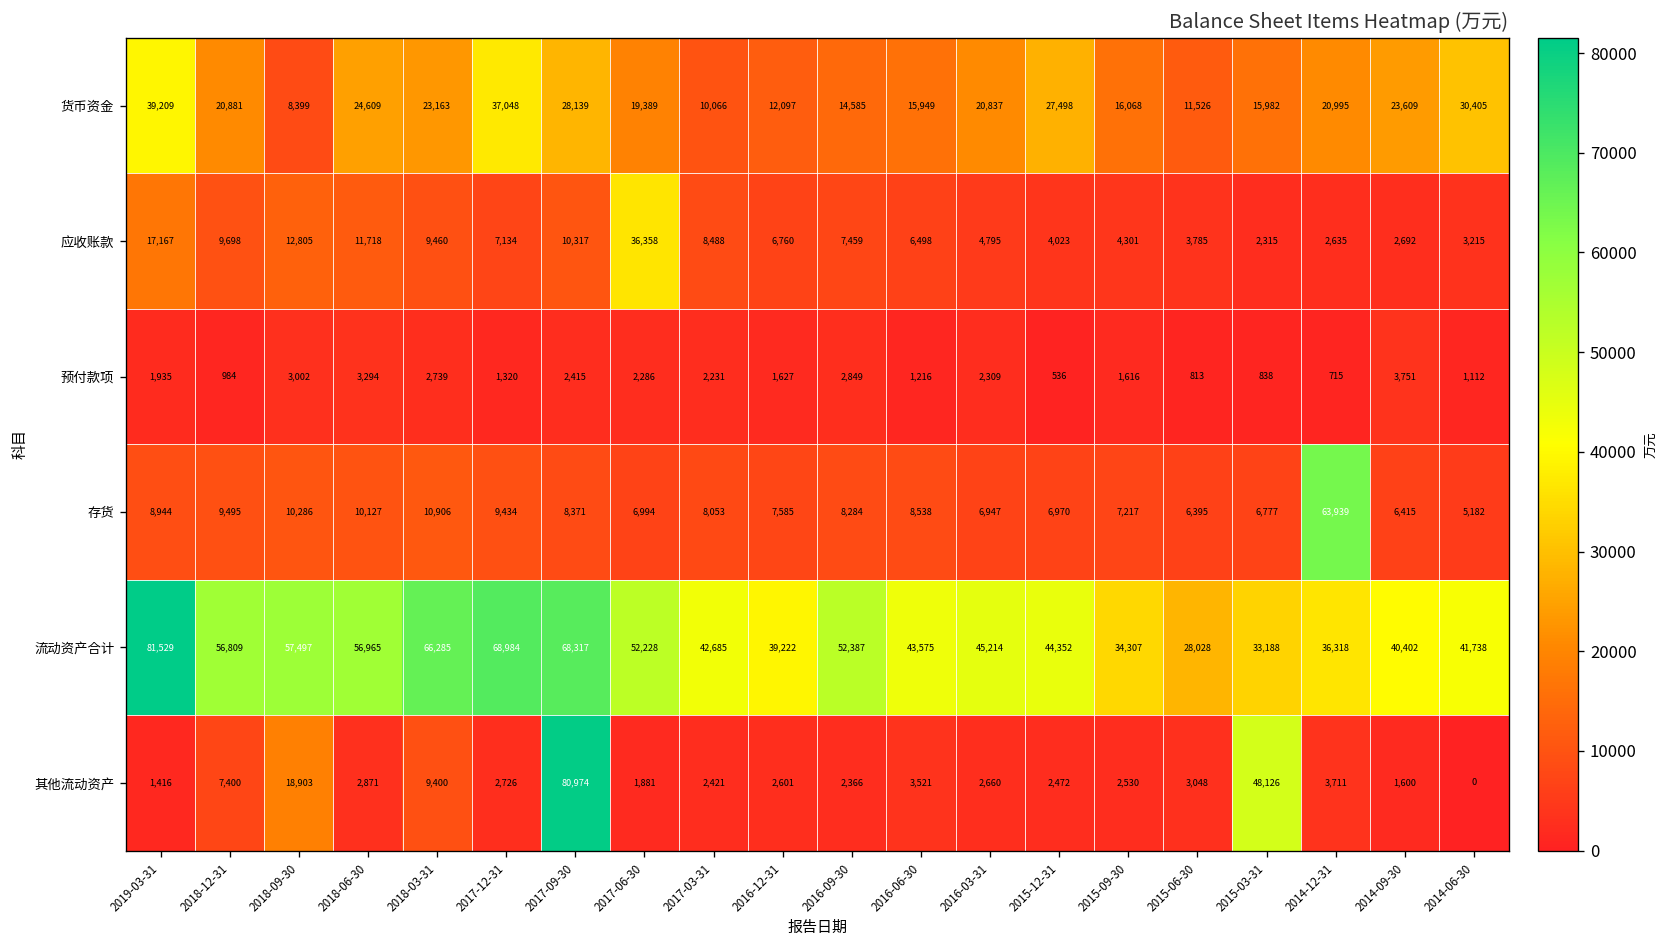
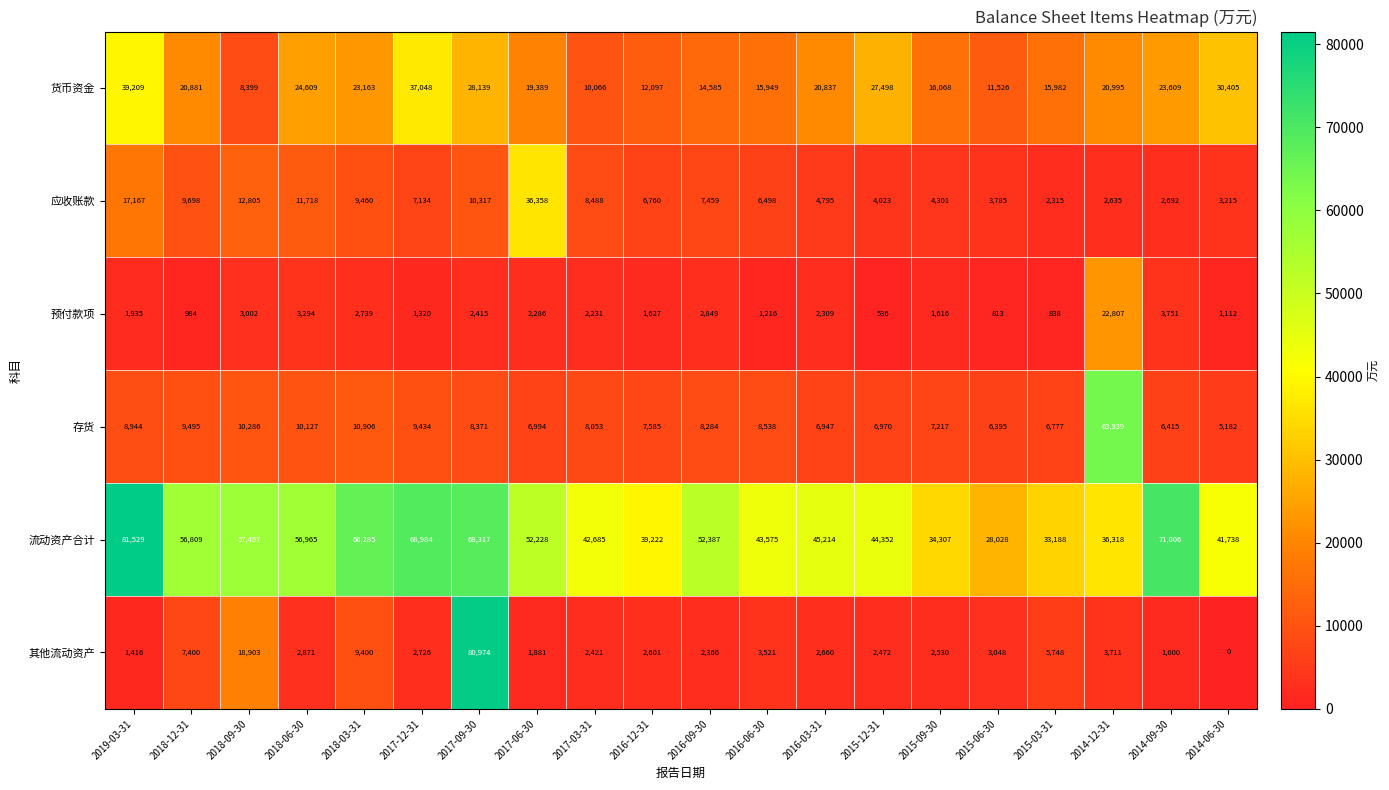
预付款项, 2014-12-31: 715 -> 22,807
流动资产合计, 2014-09-30: 40,402 -> 71,006
其他流动资产, 2015-03-31: 48,126 -> 5,748
